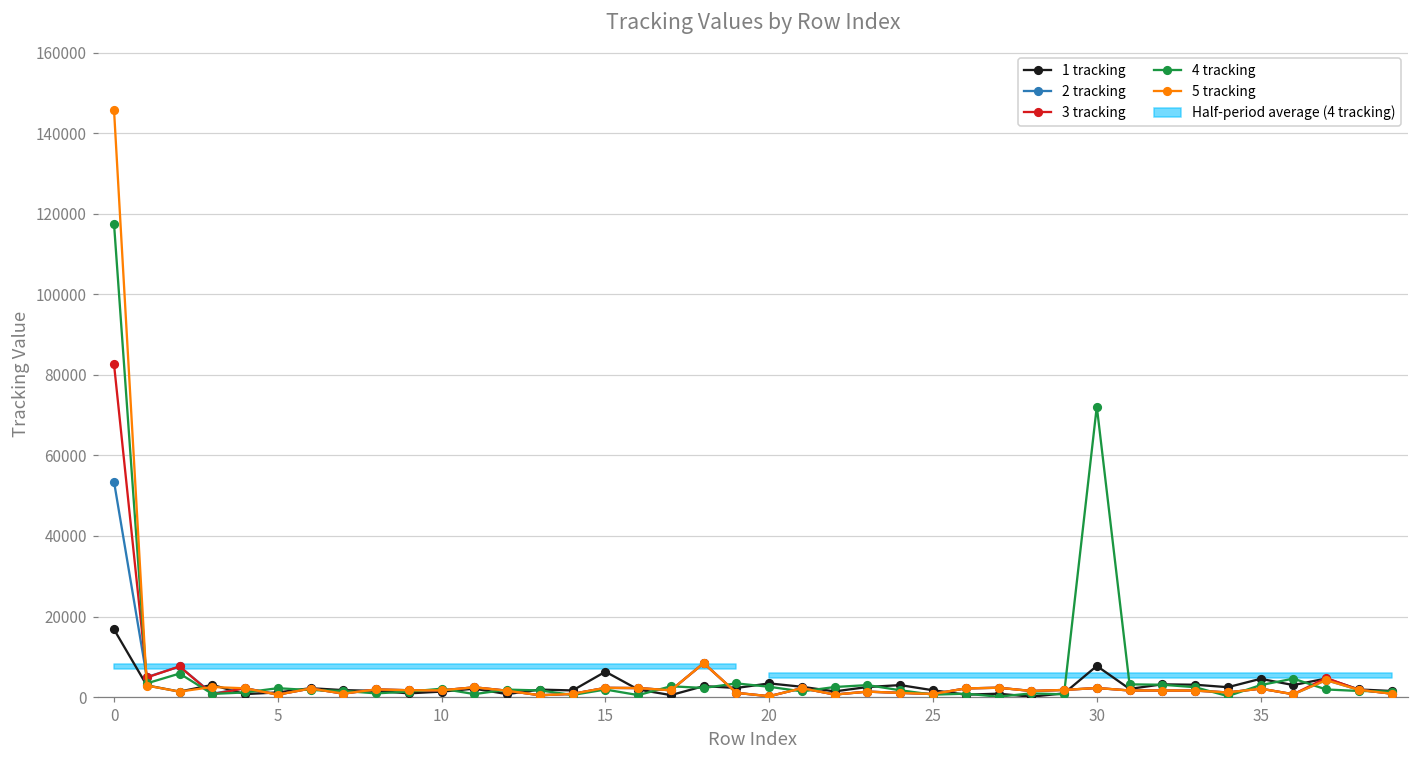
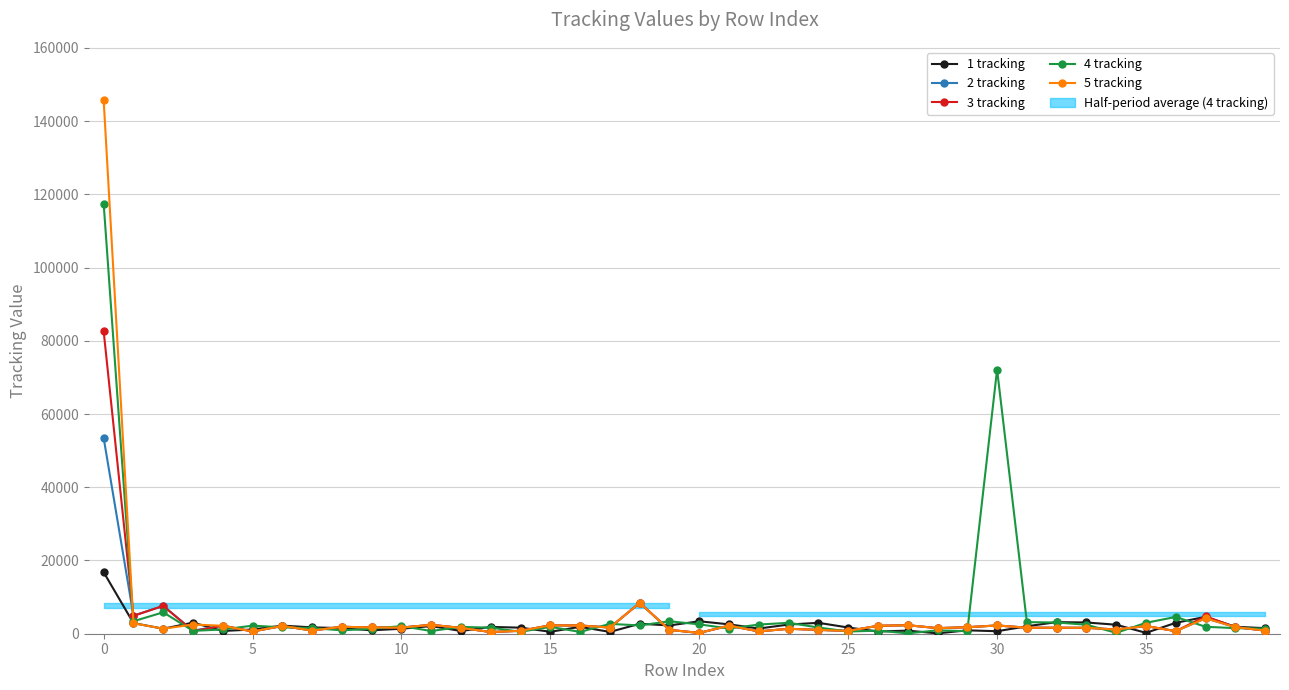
1 tracking, 15: 6000 -> 1000
1 tracking, 30: 8000 -> 1000
1 tracking, 35: 5000 -> 0
